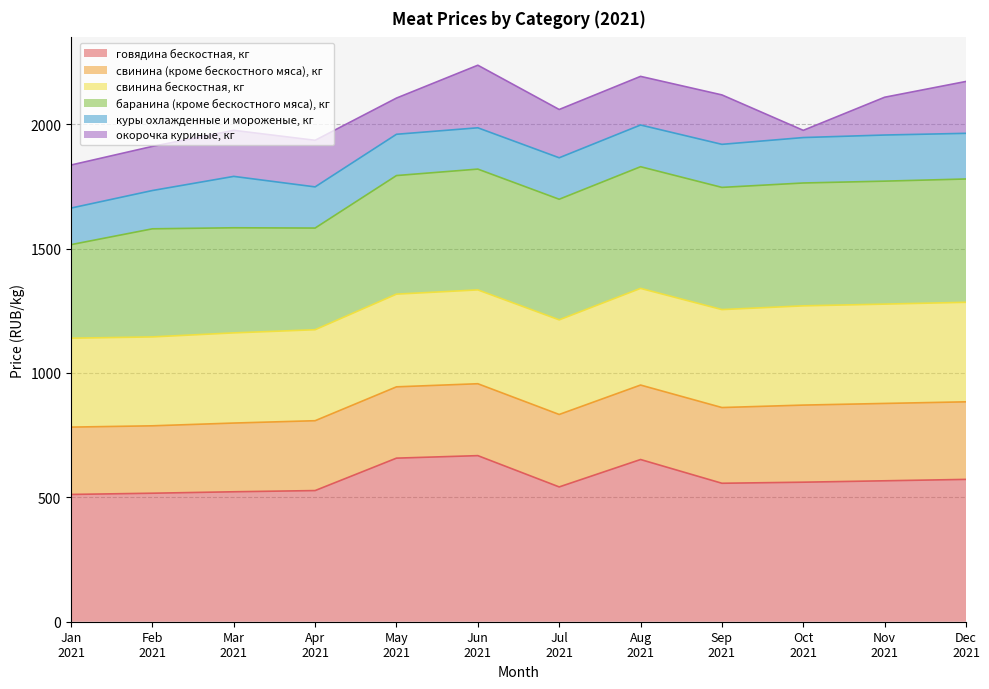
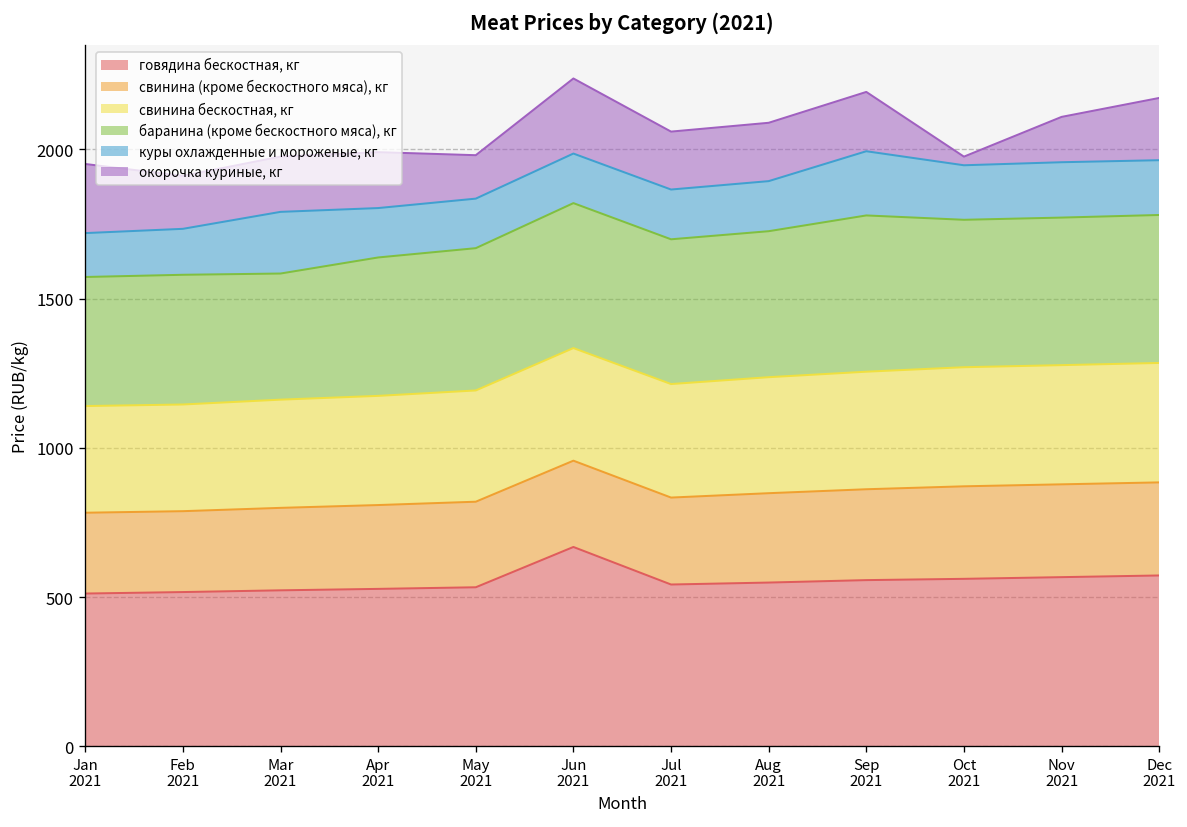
баранина (кроме бескостного мяса), кг, Jan 2021: 380 -> 430
окорочка куриные, кг, Jan 2021: 170 -> 230
баранина (кроме бескостного мяса), кг, Apr 2021: 410 -> 460
говядина бескостная, кг, May 2021: 660 -> 530
говядина бескостная, кг, Aug 2021: 650 -> 550
баранина (кроме бескостного мяса), кг, Sep 2021: 490 -> 520
куры охлажденные и мороженые, кг, Sep 2021: 170 -> 220
